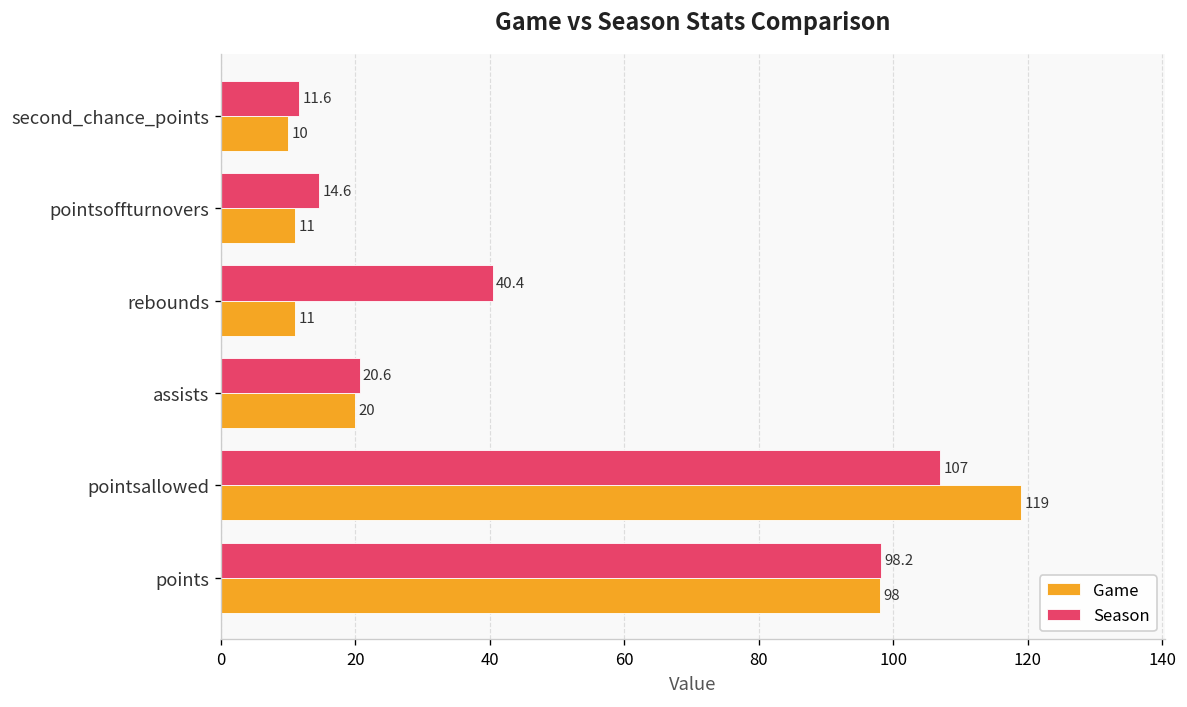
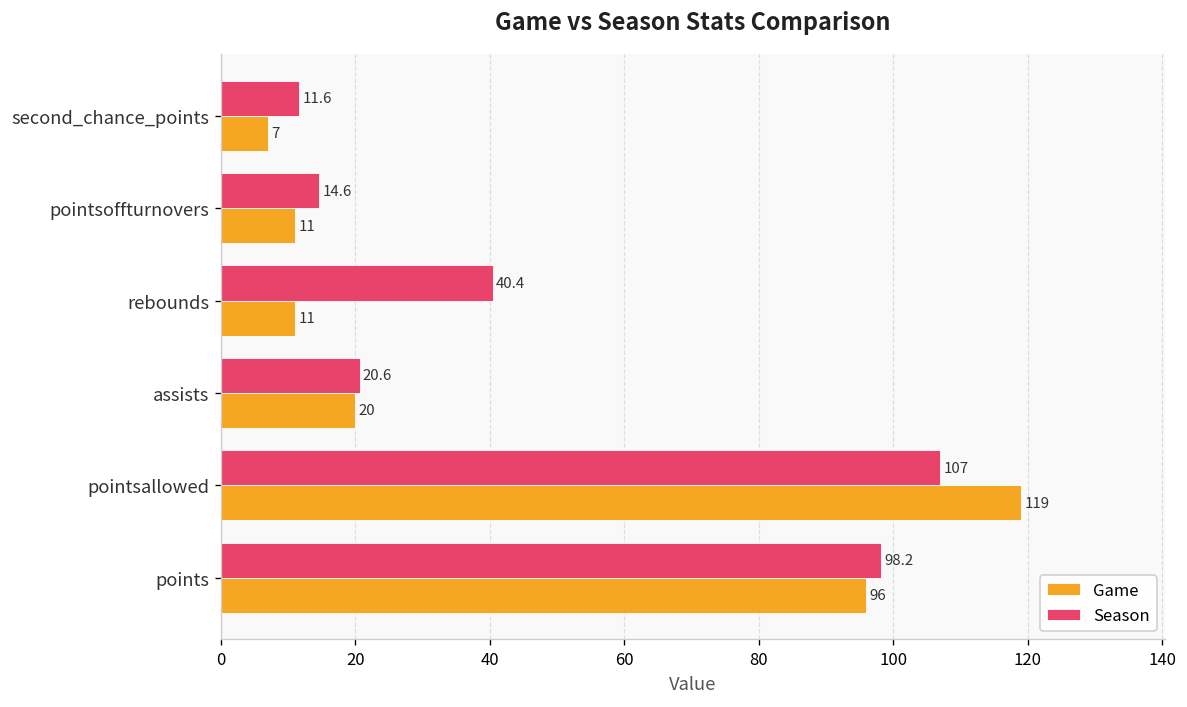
Game, second_chance_points: 10 -> 7
Game, points: 98 -> 96
